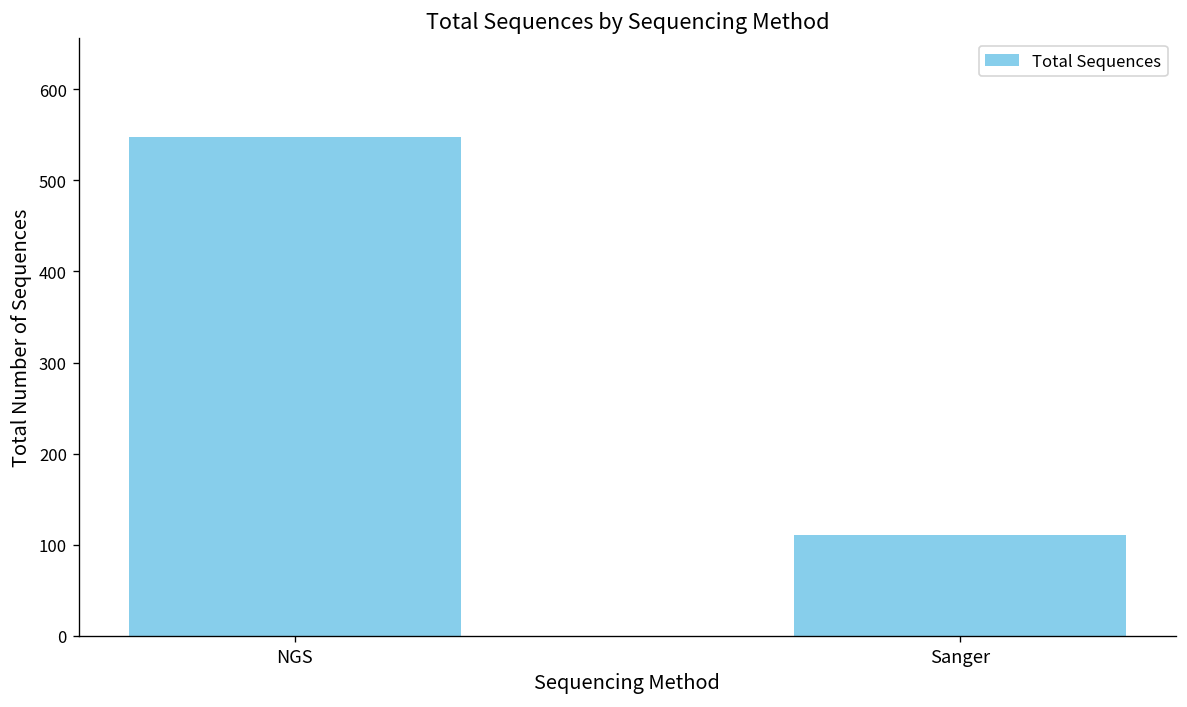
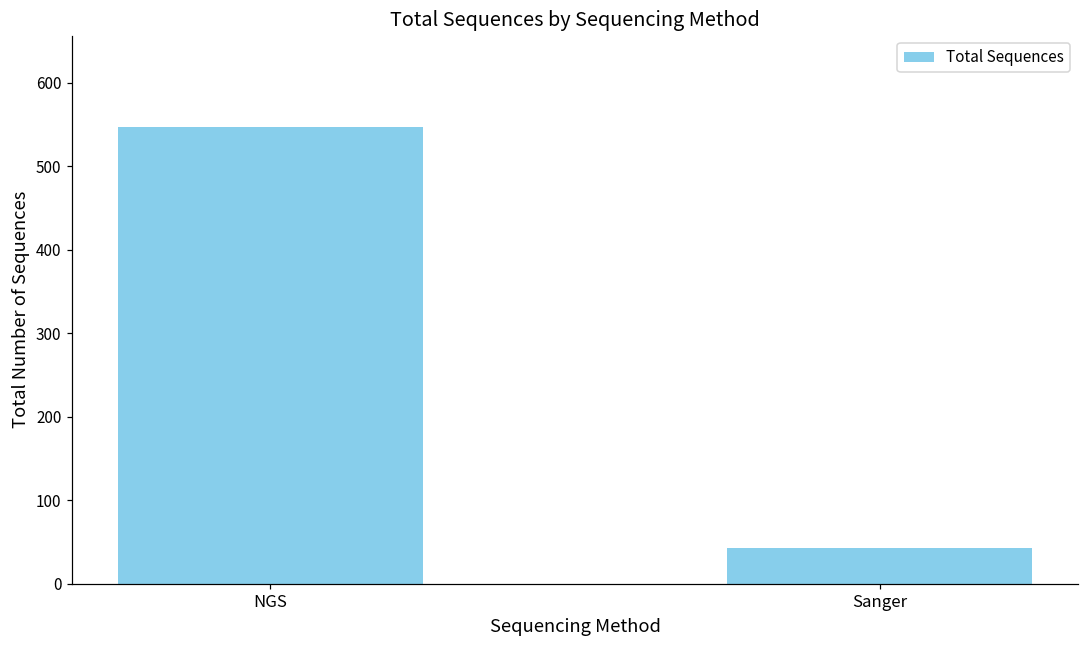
Sanger: 110 -> 40
